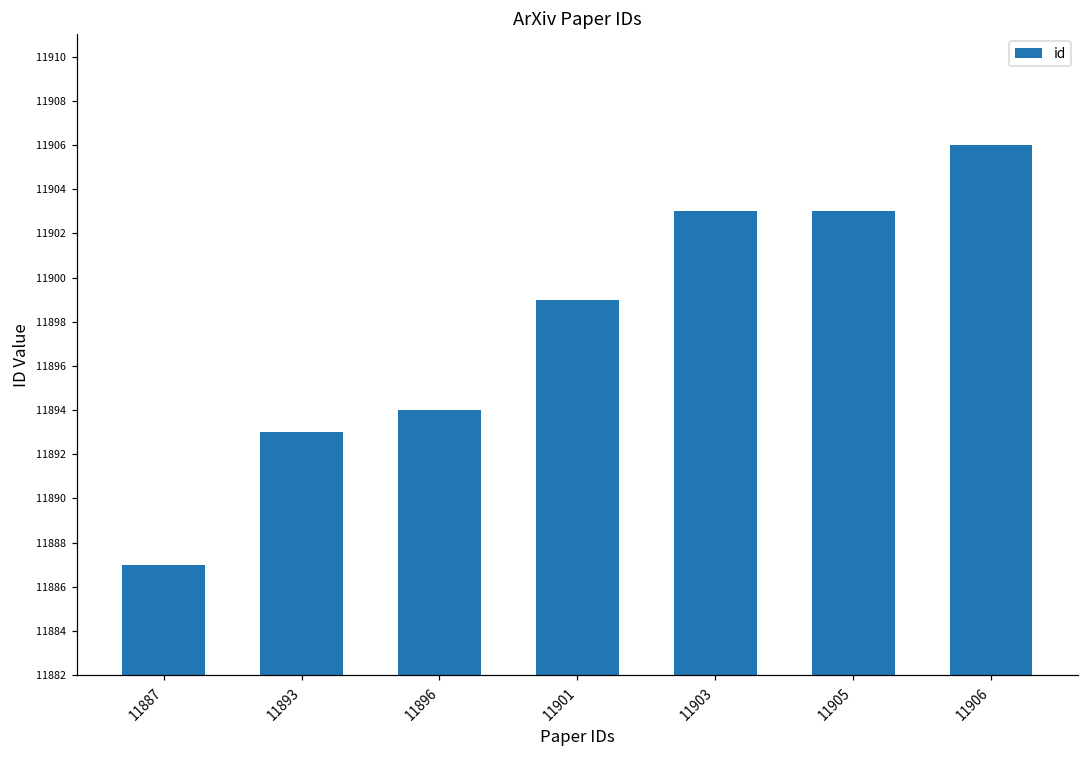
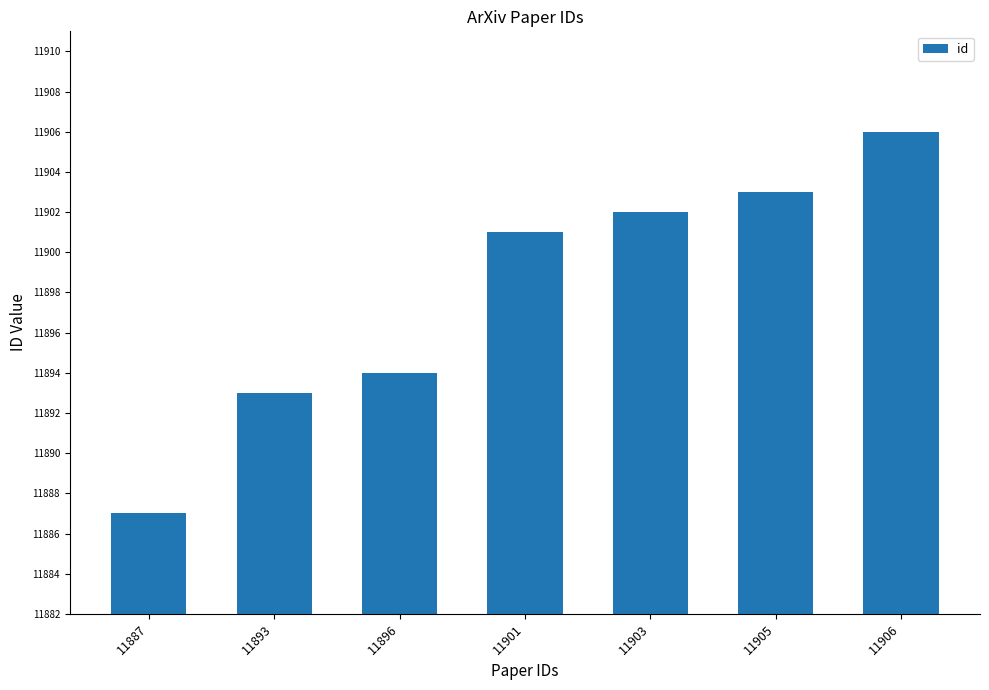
11901: 11899 -> 11901
11903: 11903 -> 11902
